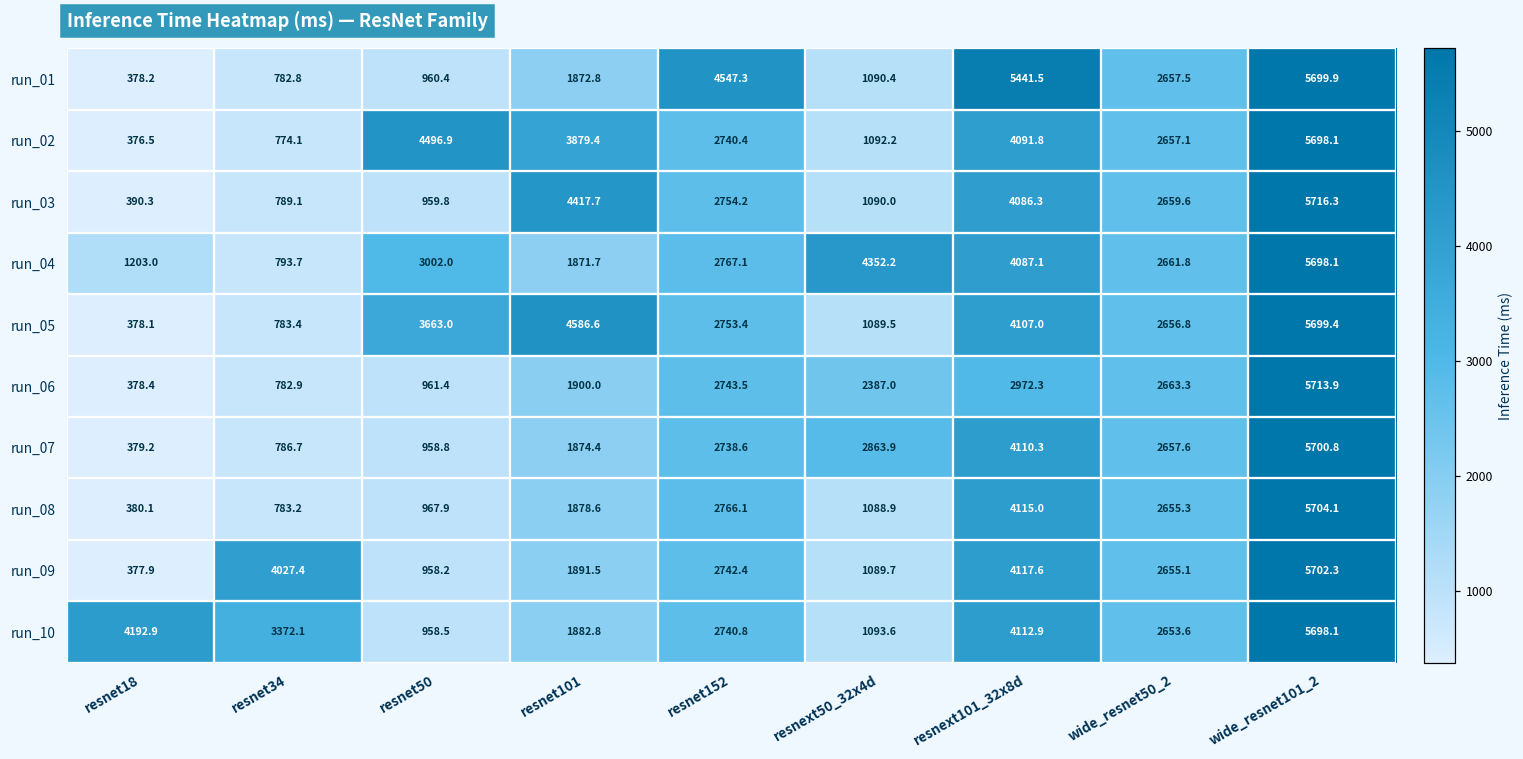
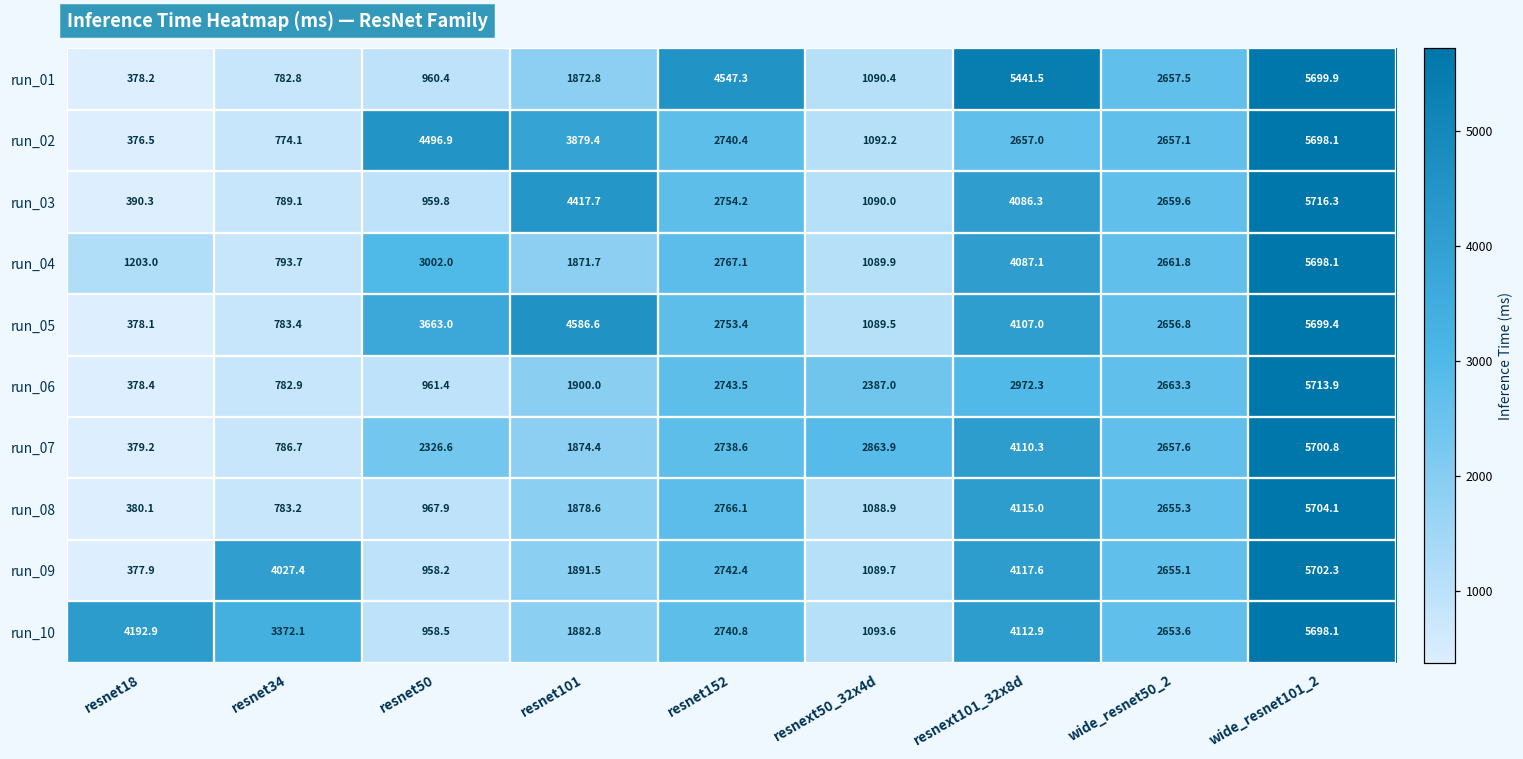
run_02, resnext101_32x8d: 4091.8 -> 2657.0
run_04, resnext50_32x4d: 4352.2 -> 1089.9
run_07, resnet50: 958.8 -> 2326.6
